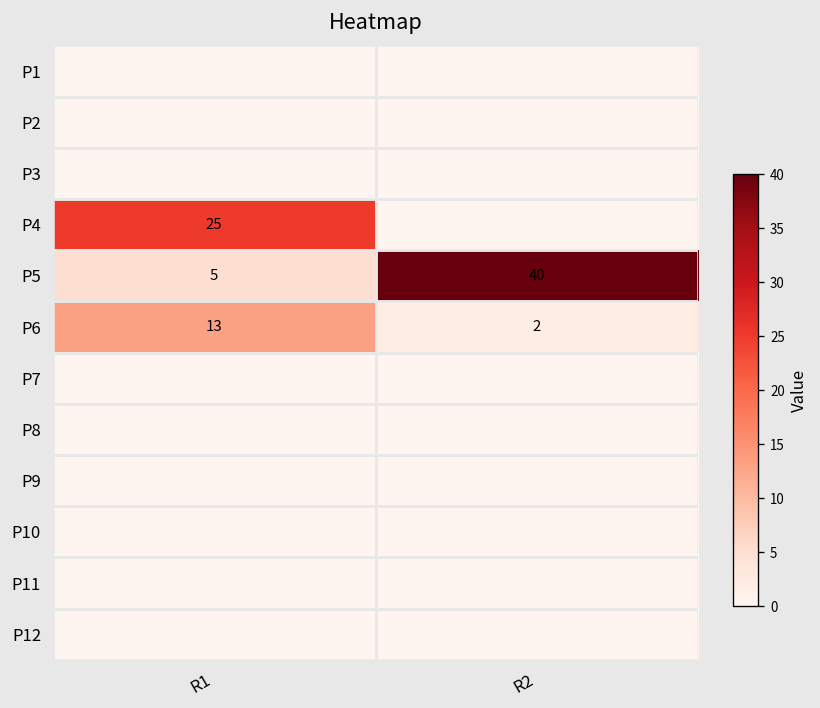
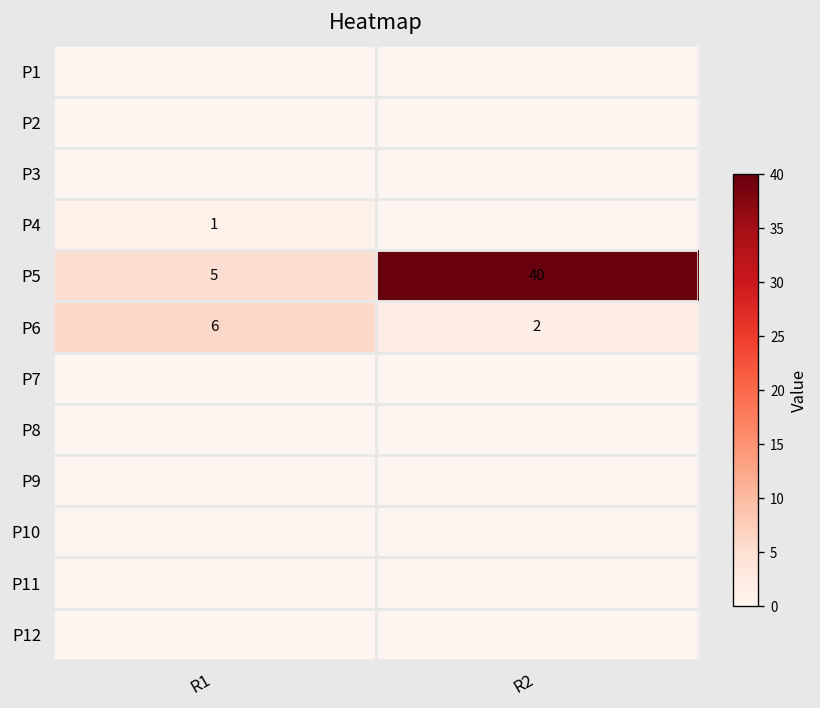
P4, R1: 25 -> 1
P6, R1: 13 -> 6
